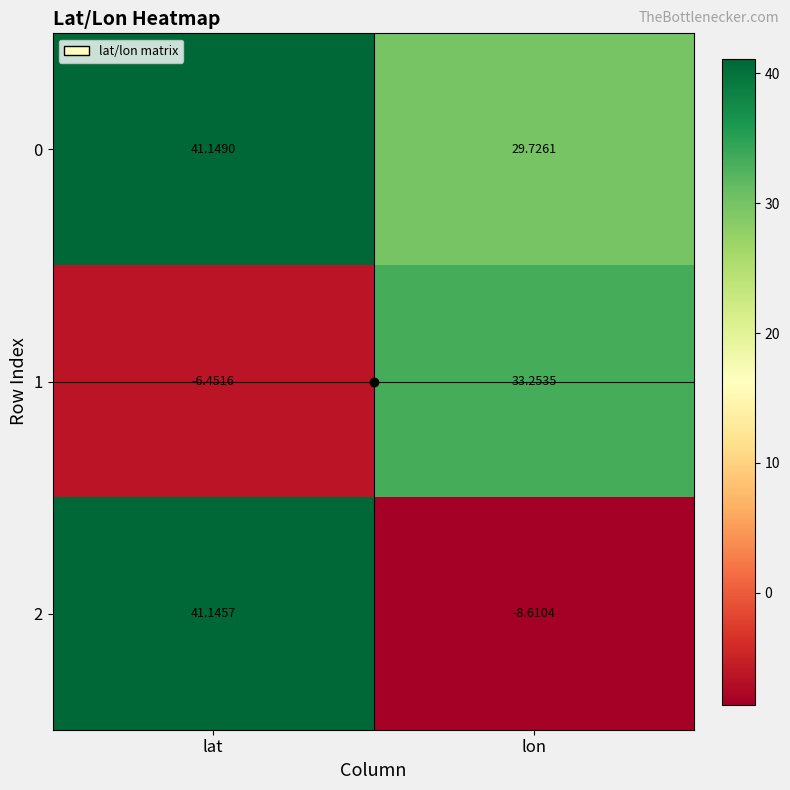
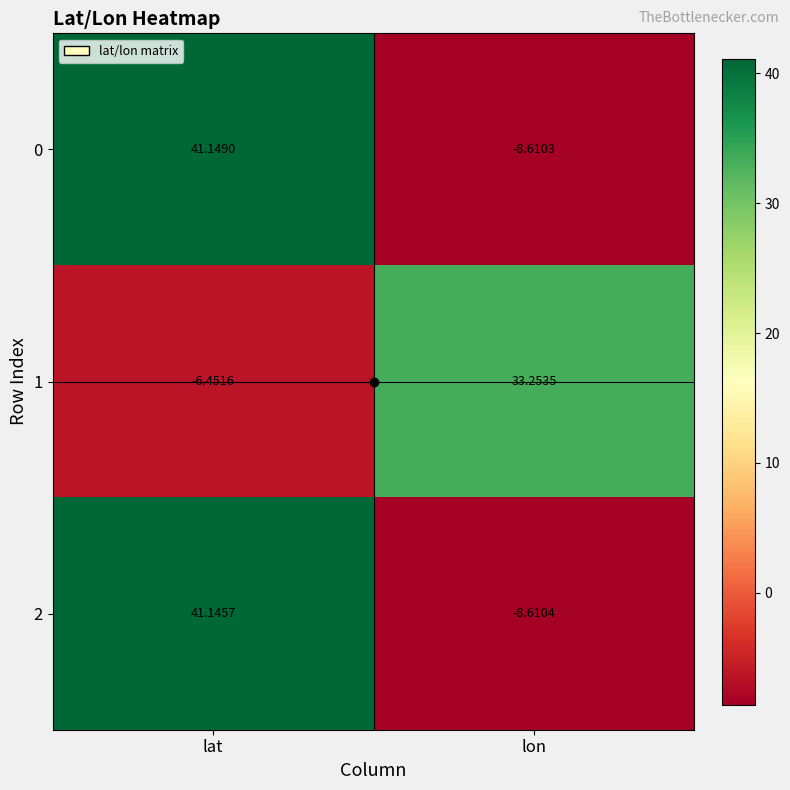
0, lon: 29.7261 -> -8.6103
